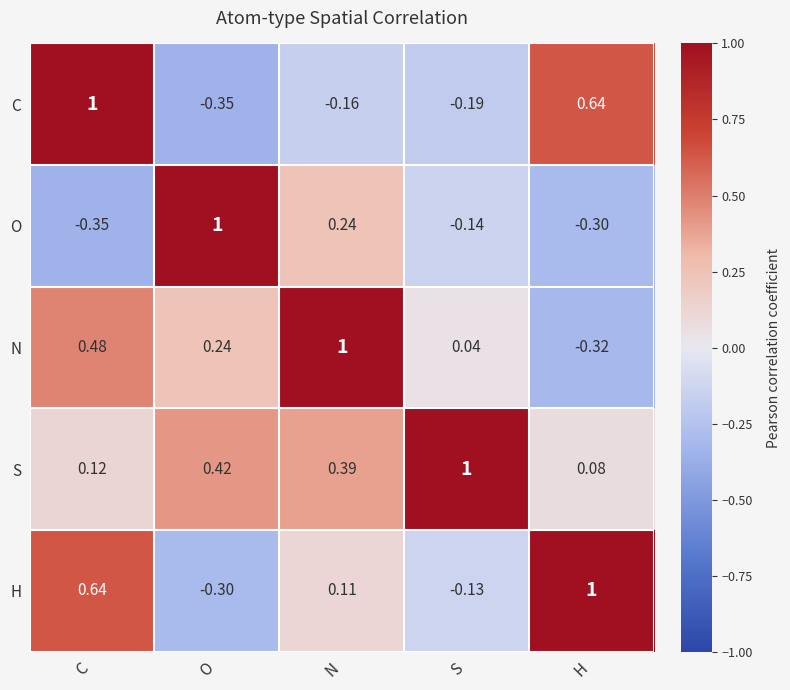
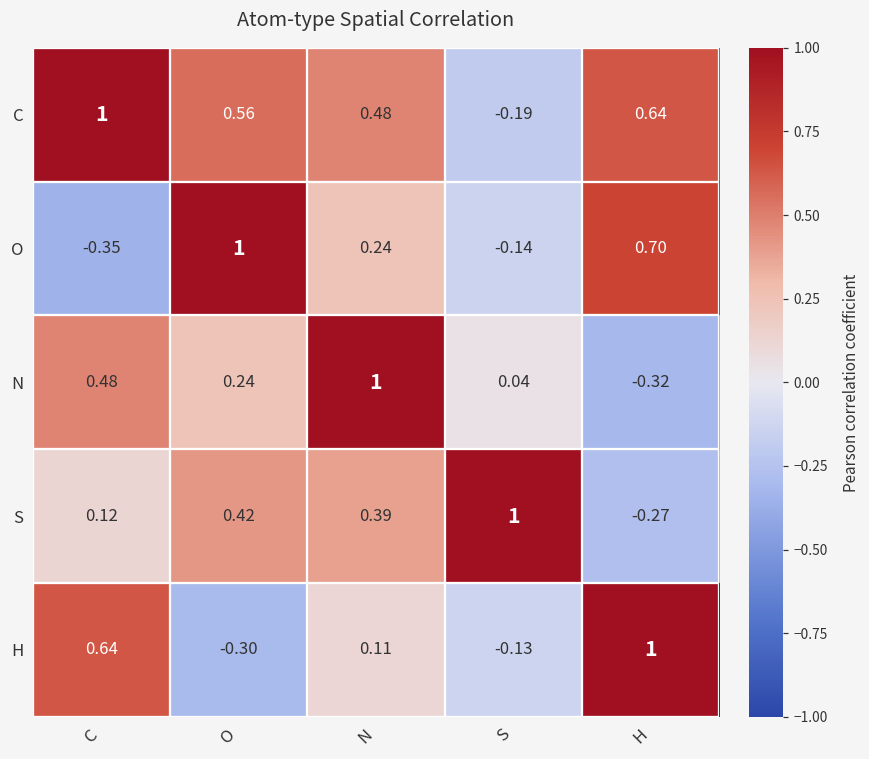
C, O: -0.35 -> 0.56
C, N: -0.16 -> 0.48
O, H: -0.30 -> 0.70
S, H: 0.08 -> -0.27
